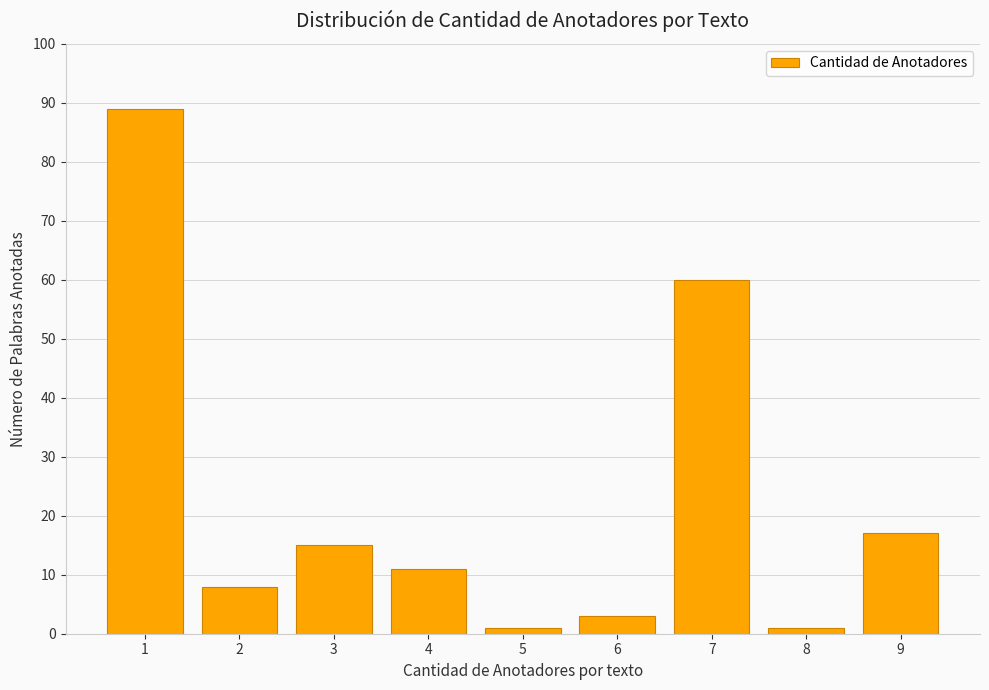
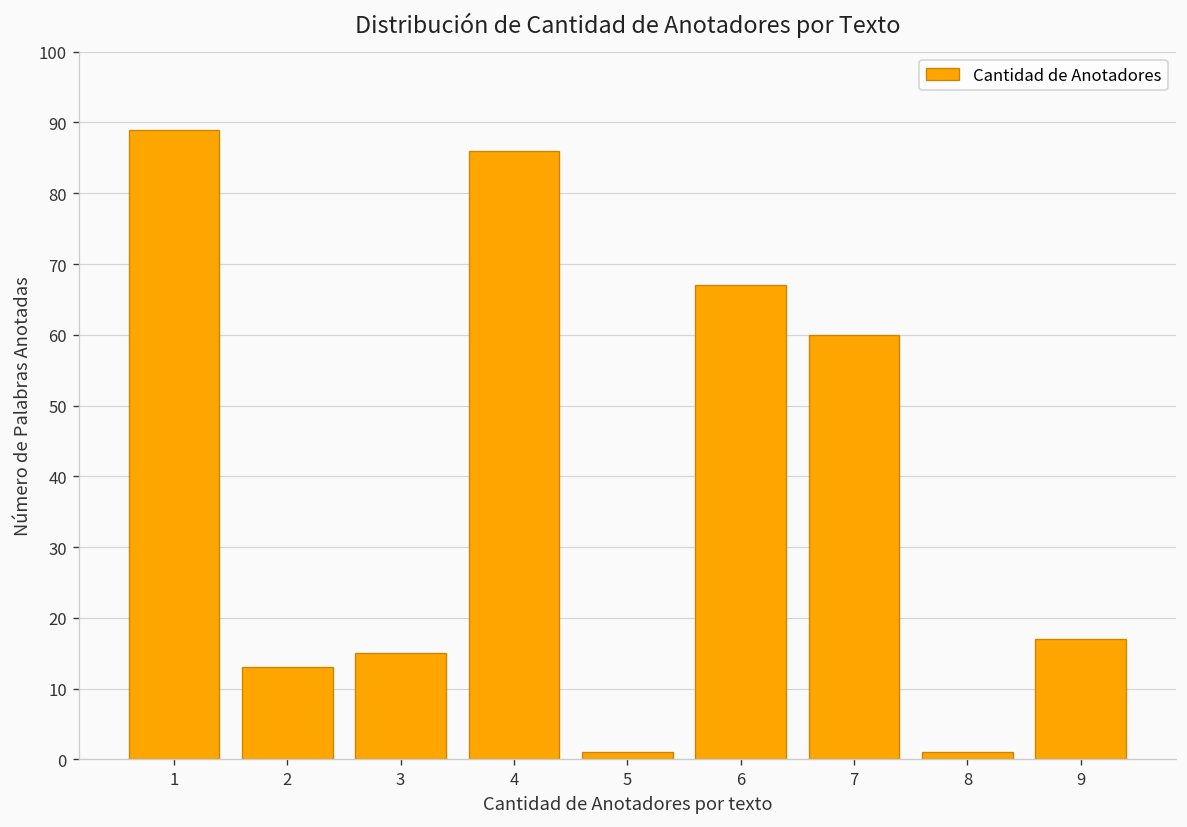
2: 8 -> 13
4: 11 -> 86
6: 3 -> 67
